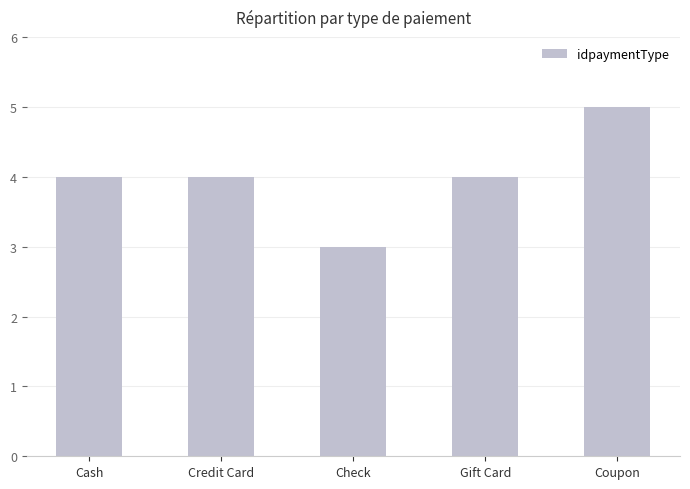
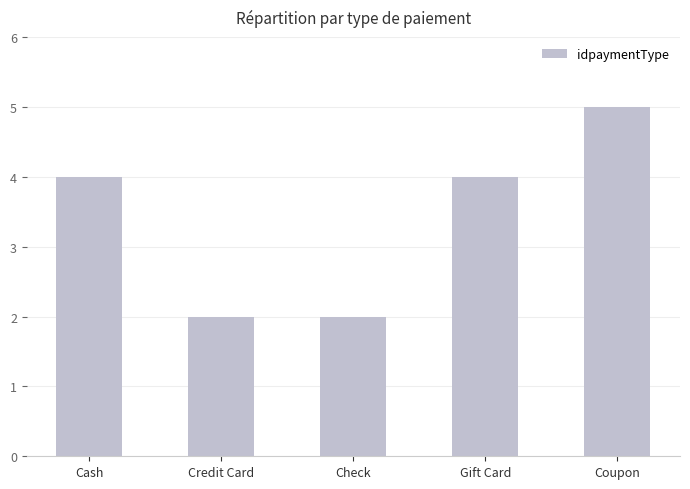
Credit Card: 4 -> 2
Check: 3 -> 2
